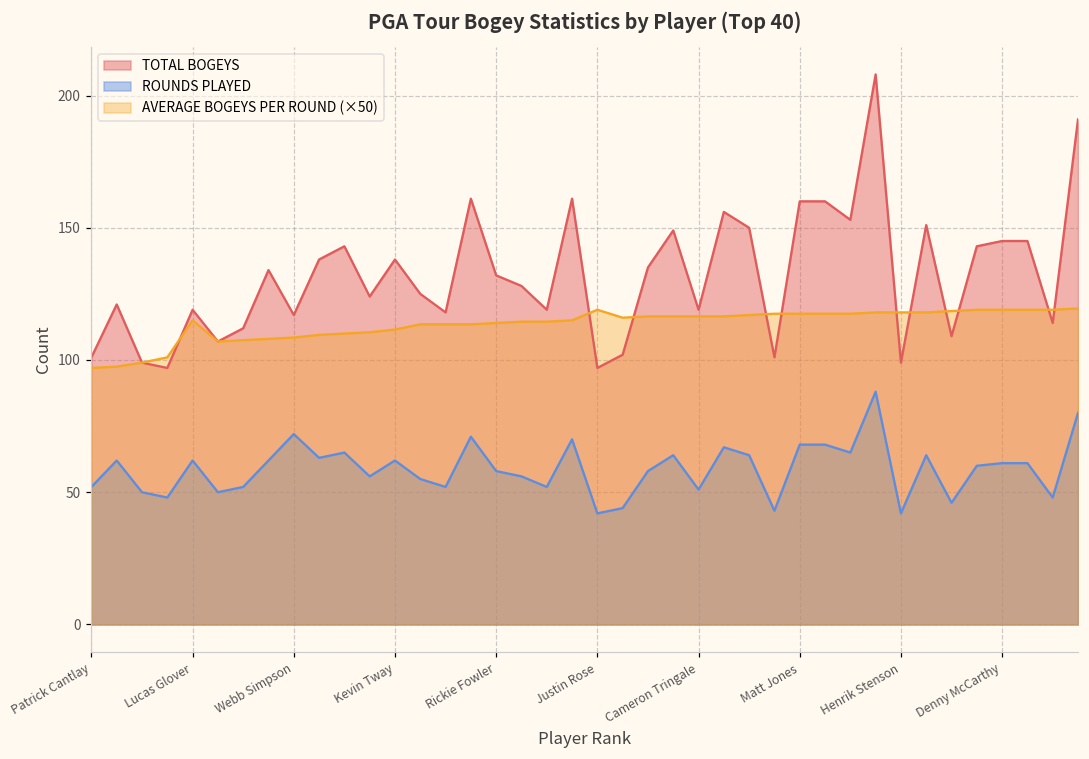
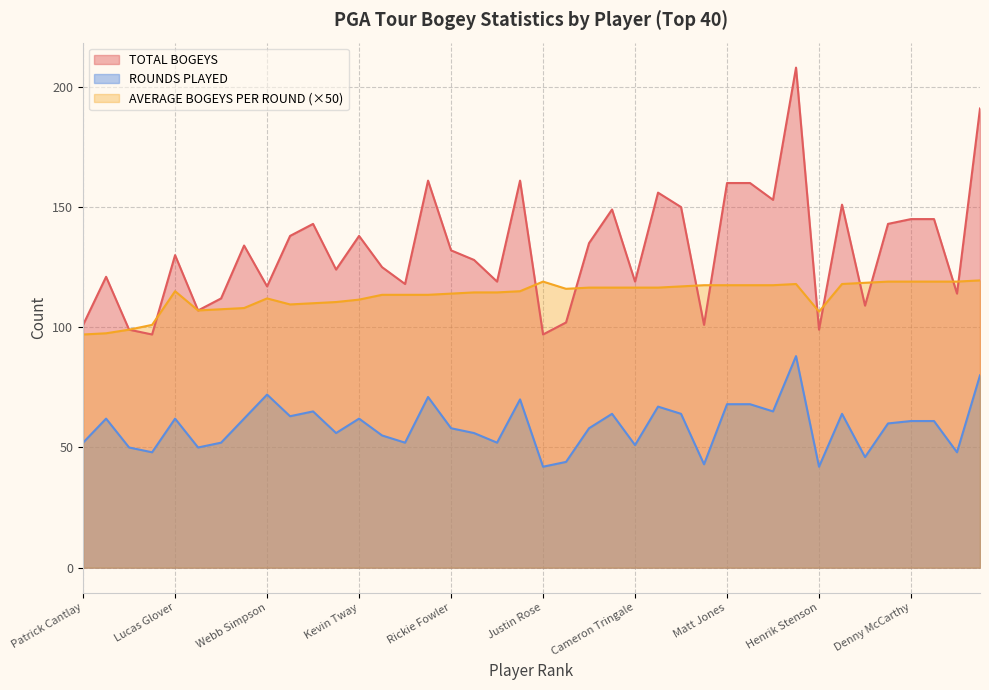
TOTAL BOGEYS, Lucas Glover: 119 -> 130
AVERAGE BOGEYS PER ROUND (×50), Webb Simpson: 109 -> 112
AVERAGE BOGEYS PER ROUND (×50), Henrik Stenson: 118 -> 107
